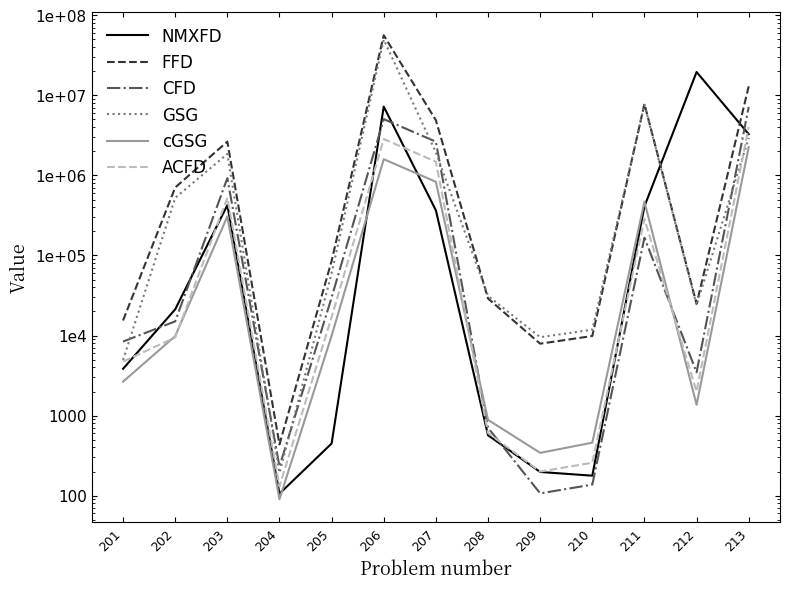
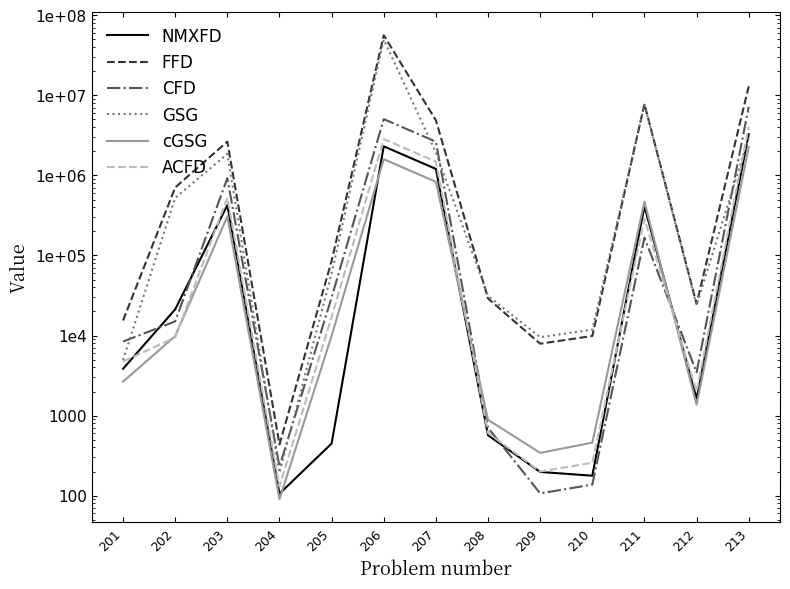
NMXFD, 206: 7000000 -> 2300000
NMXFD, 207: 400000 -> 1200000
NMXFD, 212: 20000000 -> 1600
